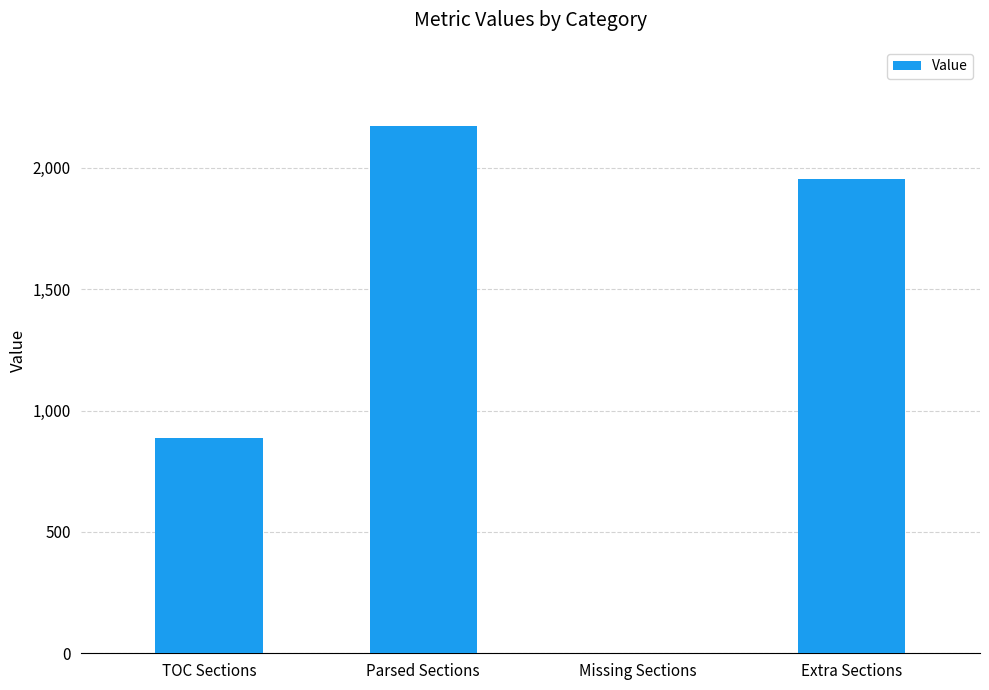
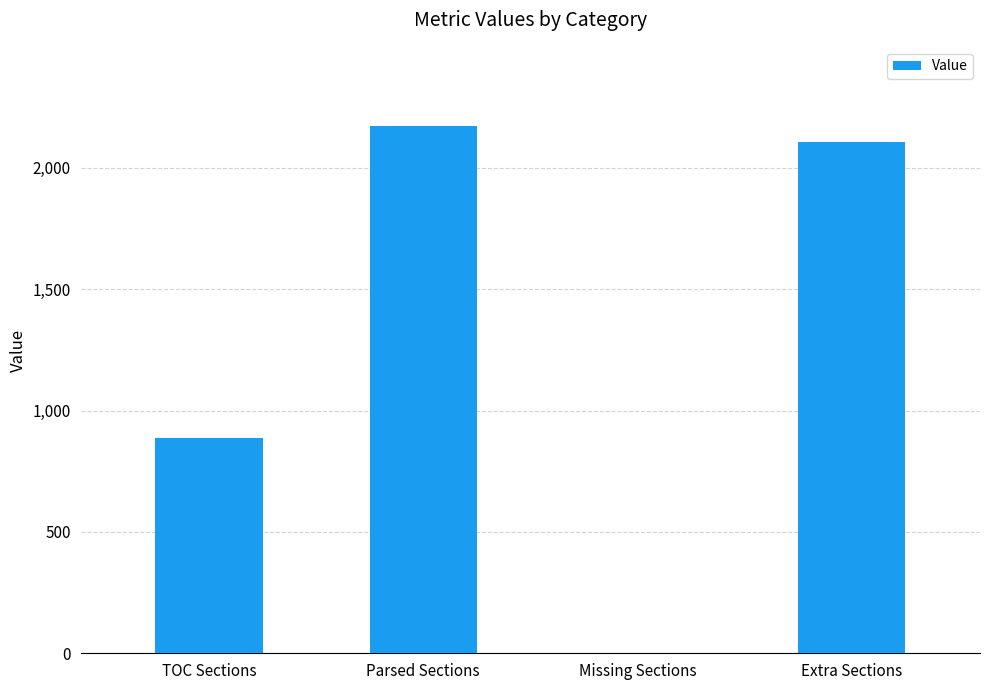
Extra Sections: 1,950 -> 2,110
